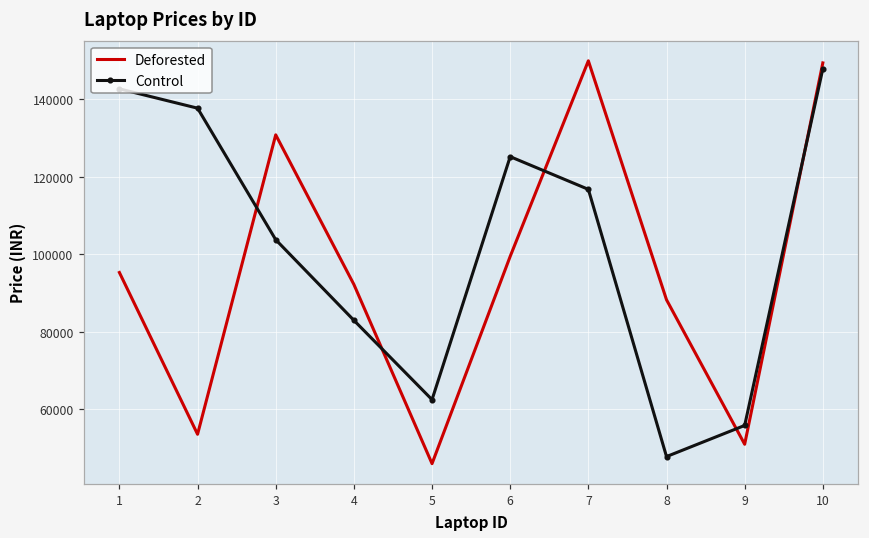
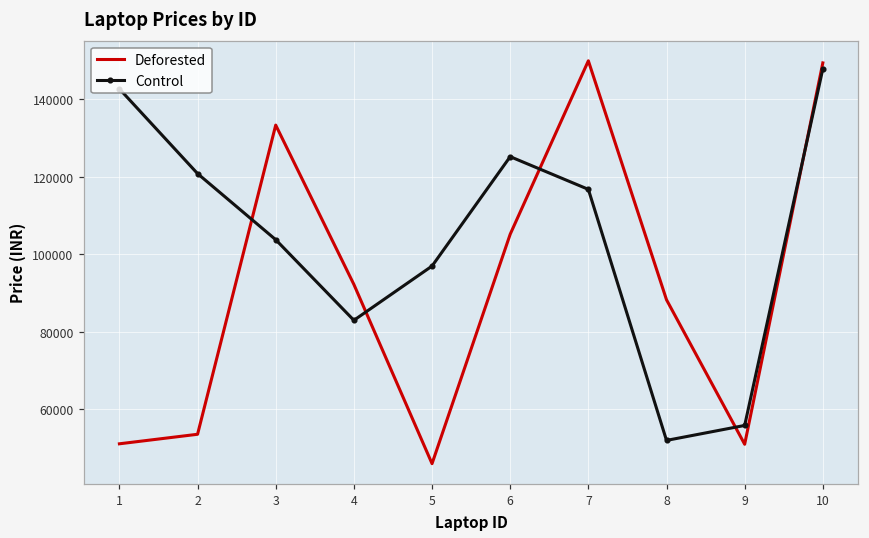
Deforested, 1: 95000 -> 51000
Control, 2: 138000 -> 121000
Deforested, 3: 131000 -> 133000
Control, 5: 63000 -> 97000
Deforested, 6: 99000 -> 105000
Control, 8: 48000 -> 52000
